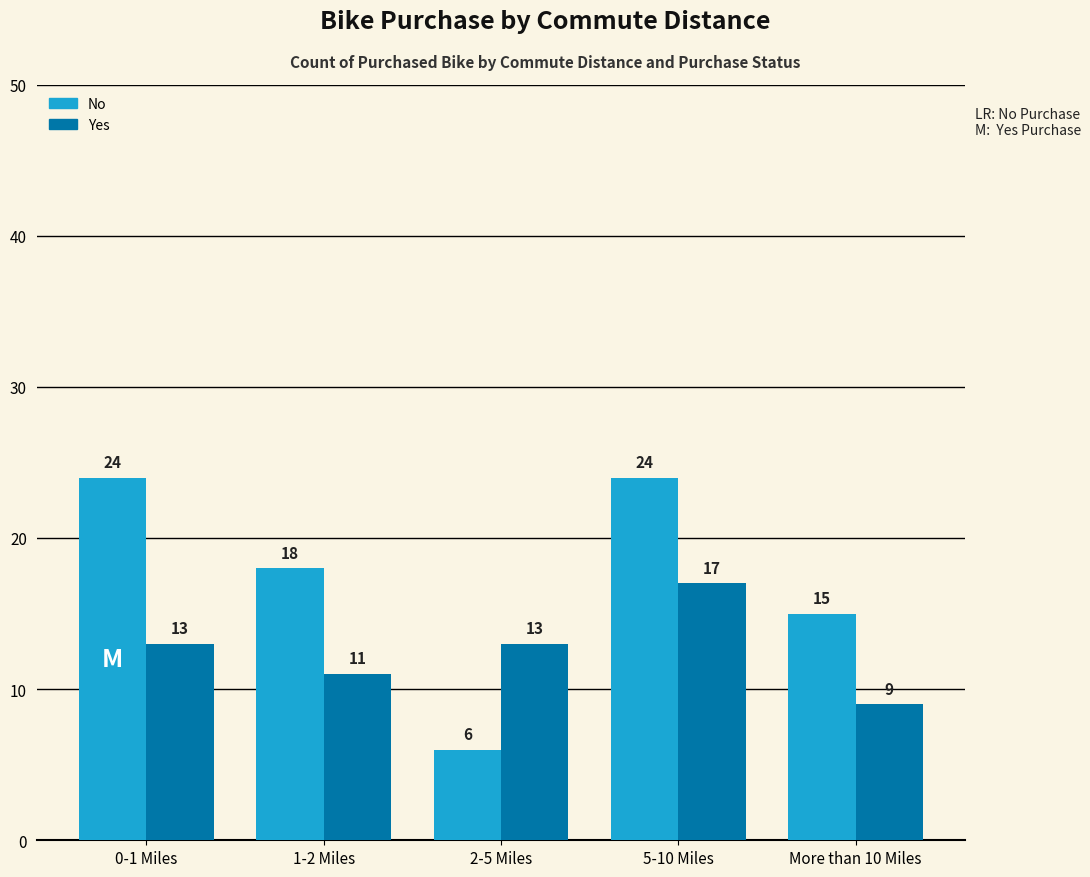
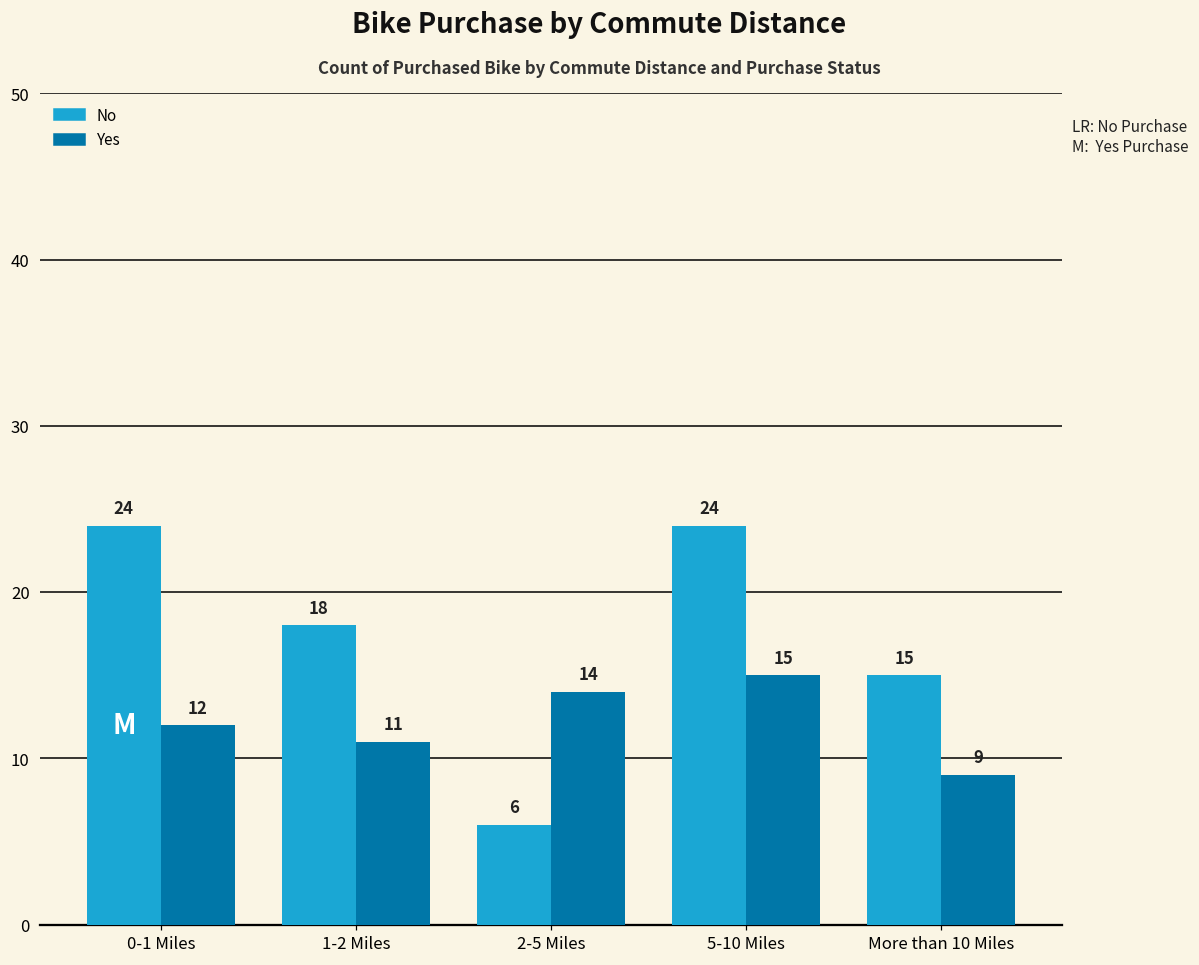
Yes, 0-1 Miles: 13 -> 12
Yes, 2-5 Miles: 13 -> 14
Yes, 5-10 Miles: 17 -> 15
